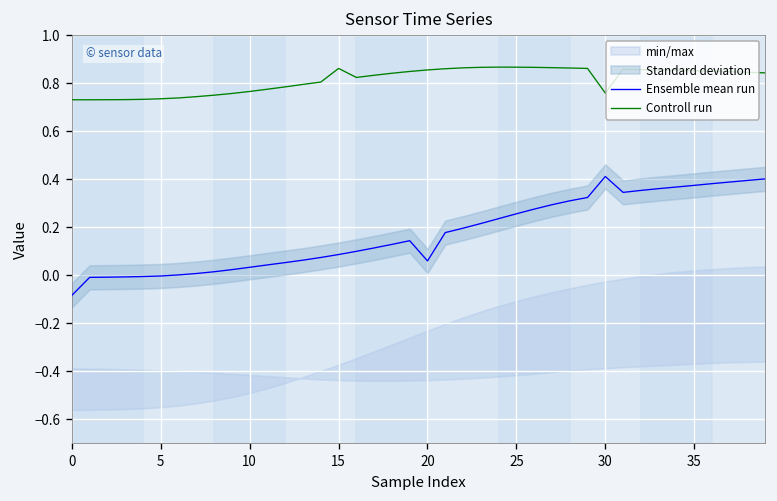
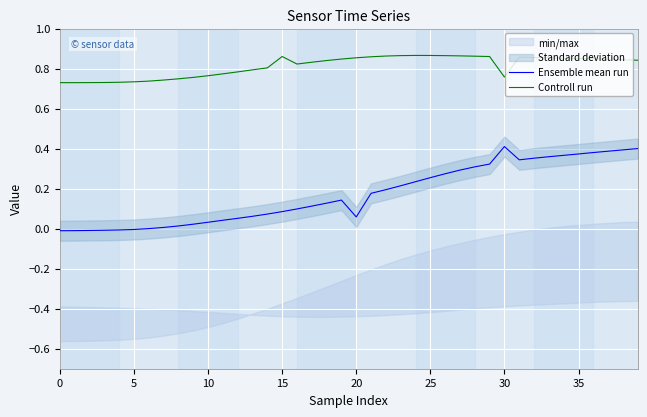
Ensemble mean run, 0: -0.08 -> -0.01
